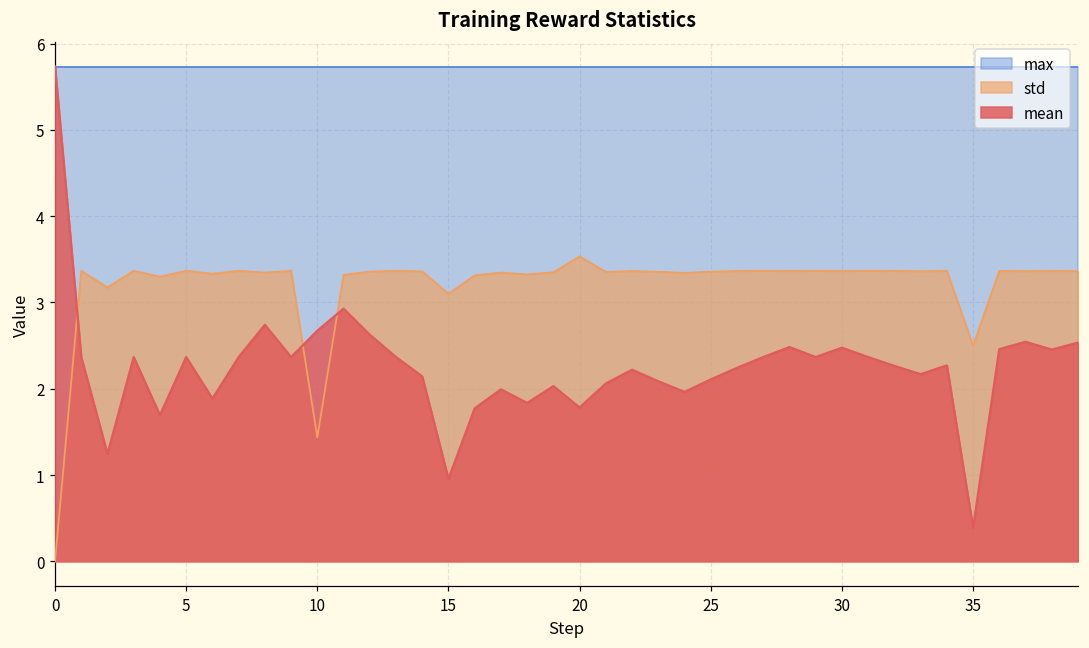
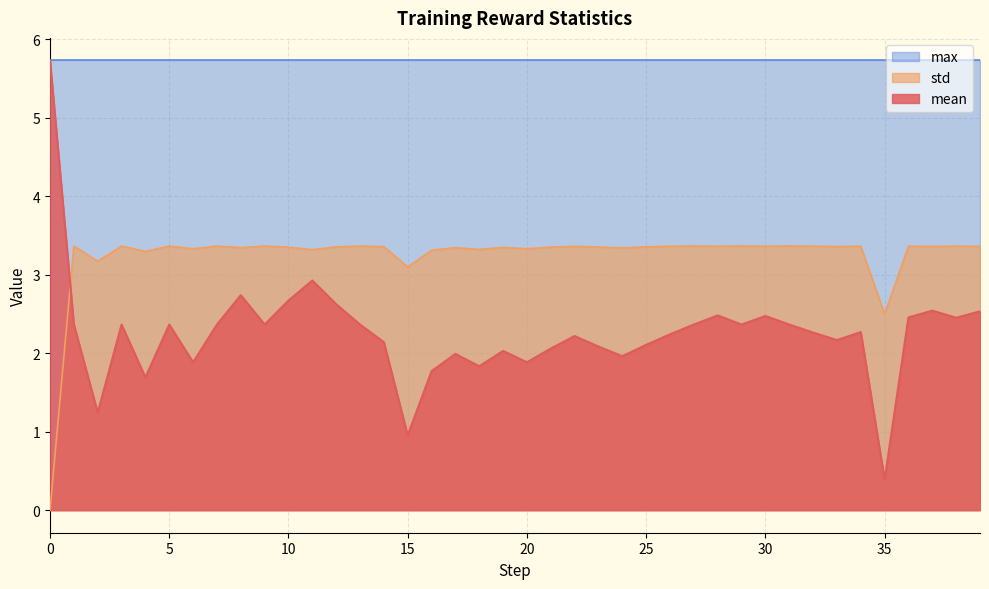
std, 10: 1.4 -> 3.4
std, 20: 3.5 -> 3.3
mean, 20: 1.8 -> 1.9
